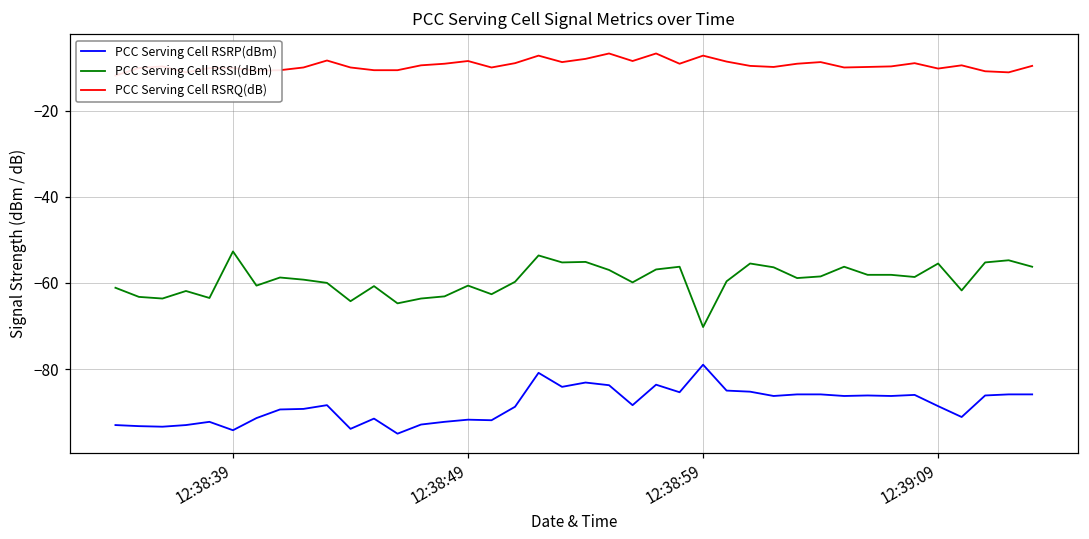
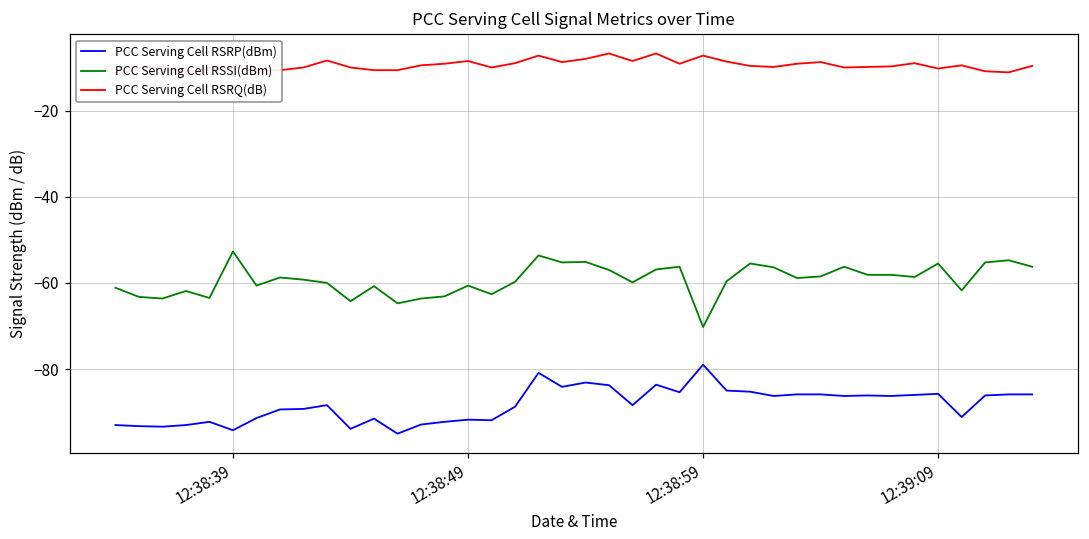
PCC Serving Cell RSRP(dBm), 12:39:09: -89 -> -86
